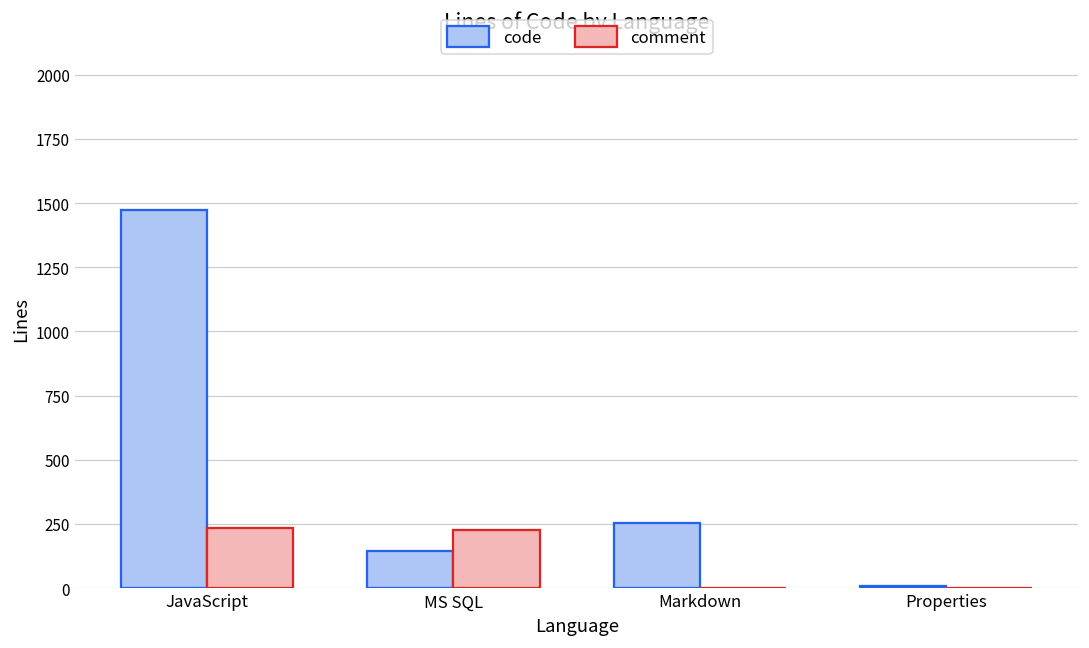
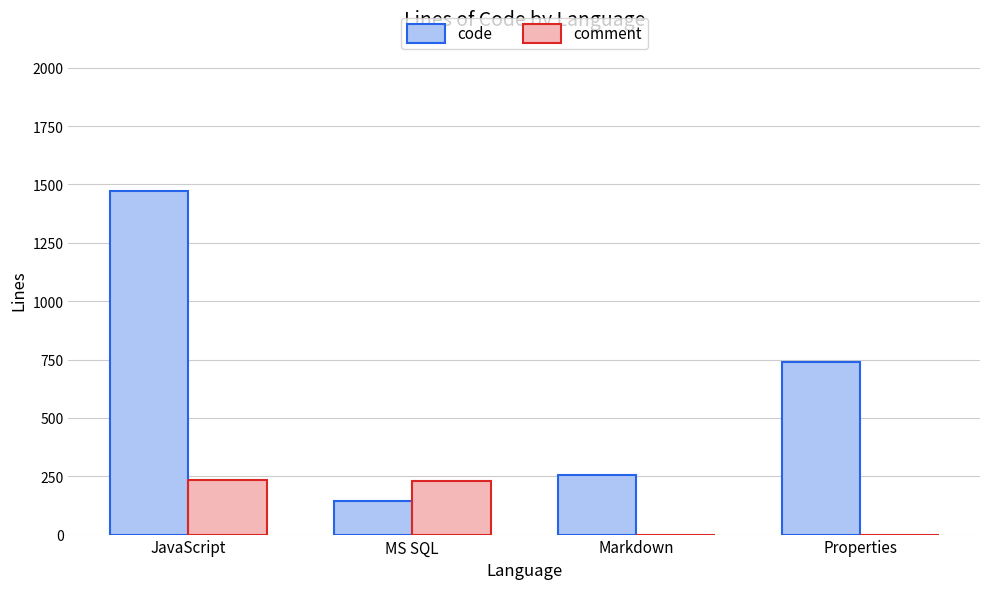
code, Properties: 10 -> 740
